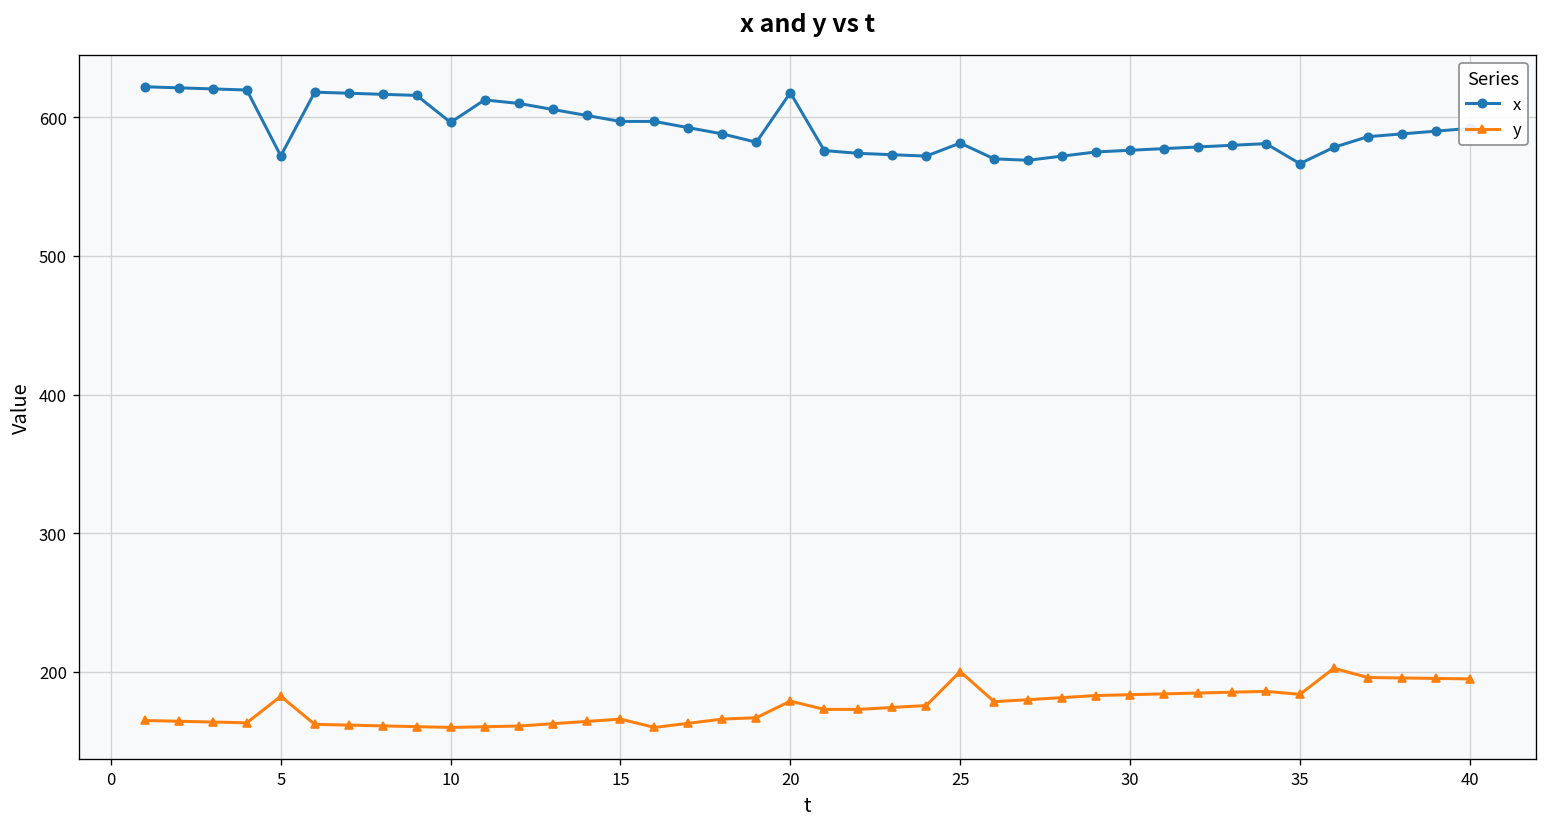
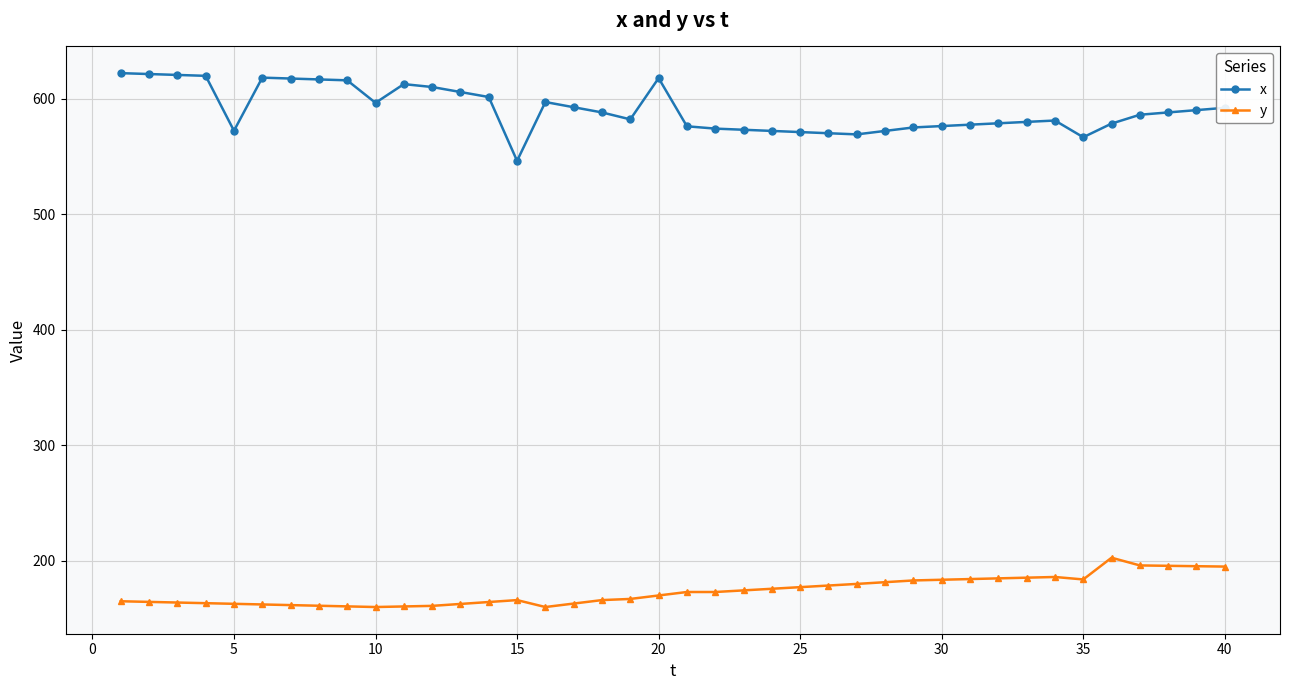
y, 5: 182 -> 163
x, 15: 597 -> 546
y, 20: 179 -> 170
x, 25: 581 -> 571
y, 25: 200 -> 177
